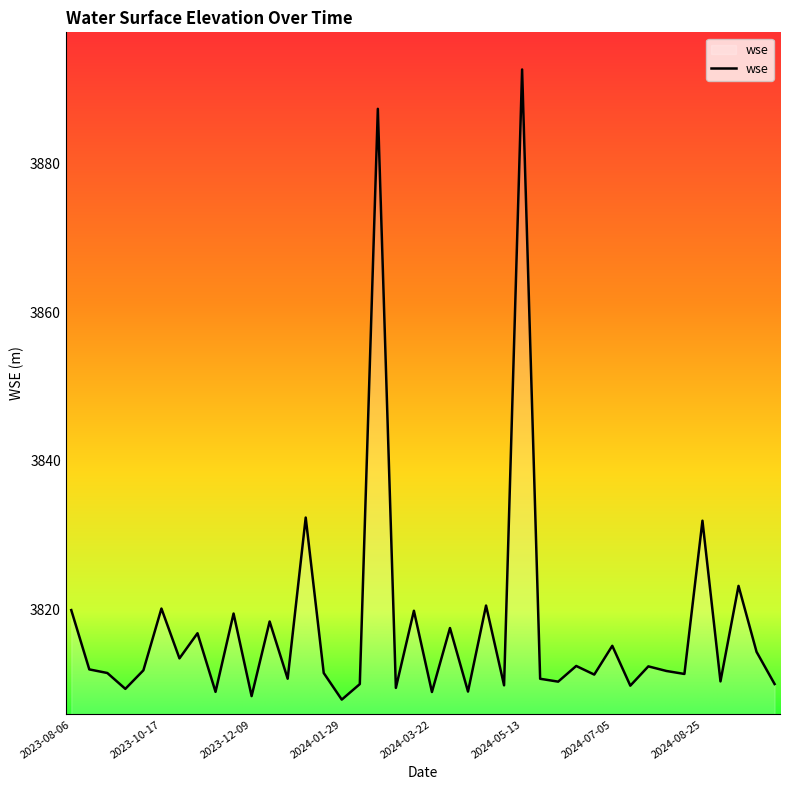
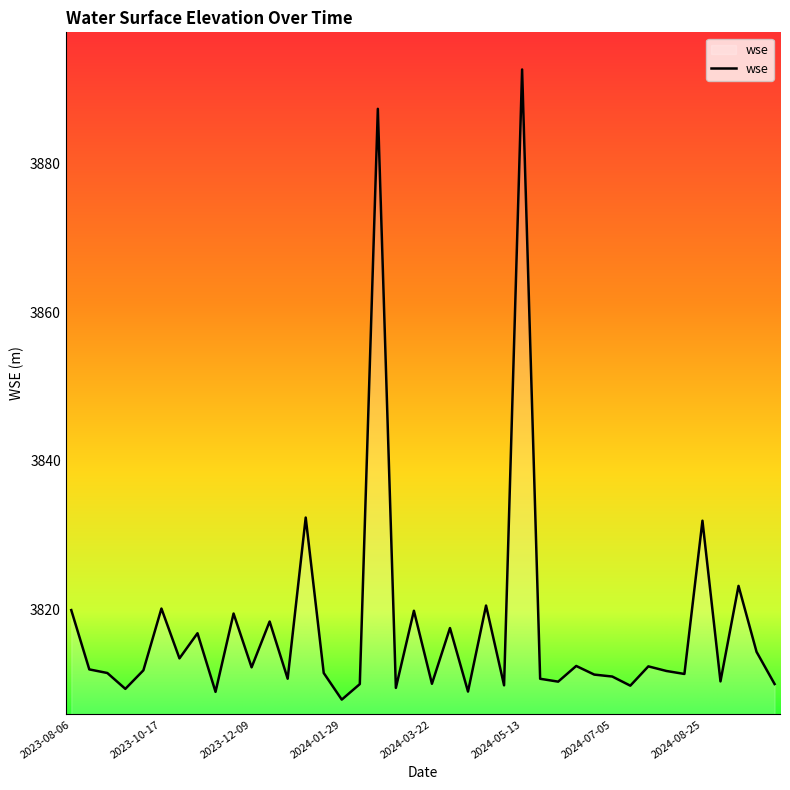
2023-12-09: 3808 -> 3812
2024-03-22: 3809 -> 3810
2024-07-05: 3815 -> 3811
